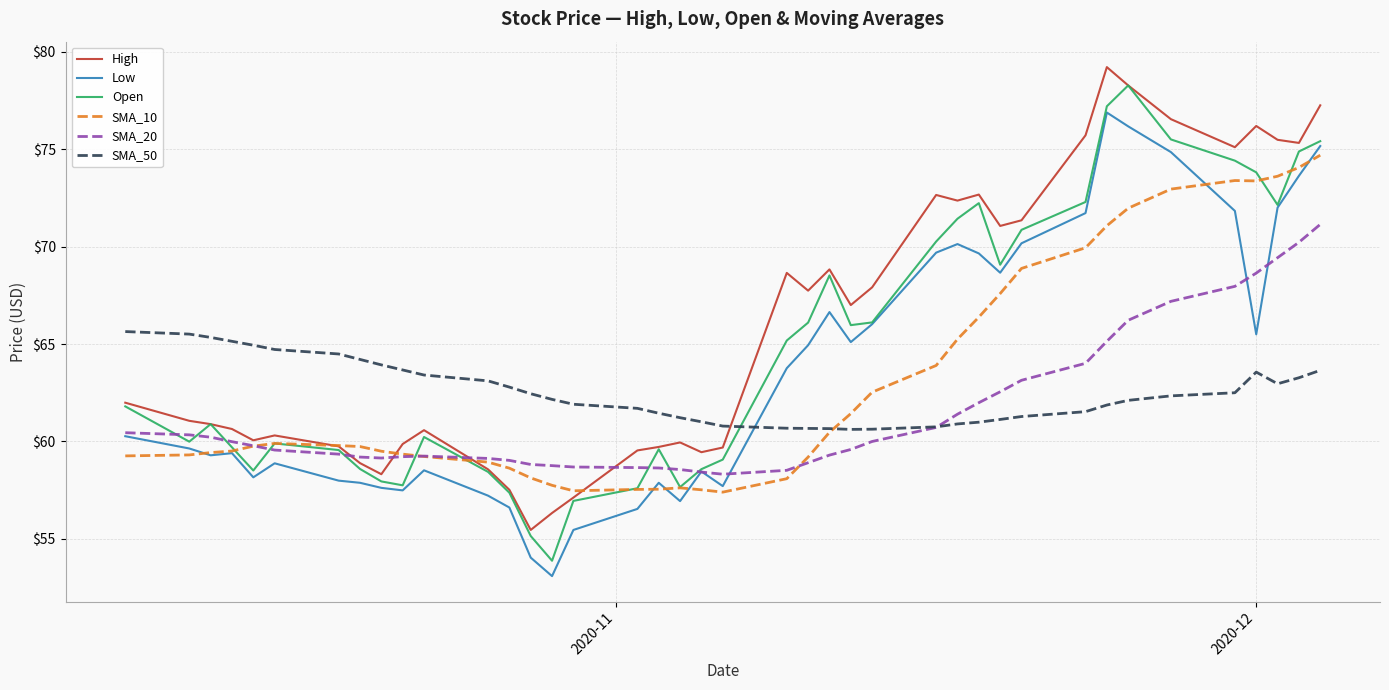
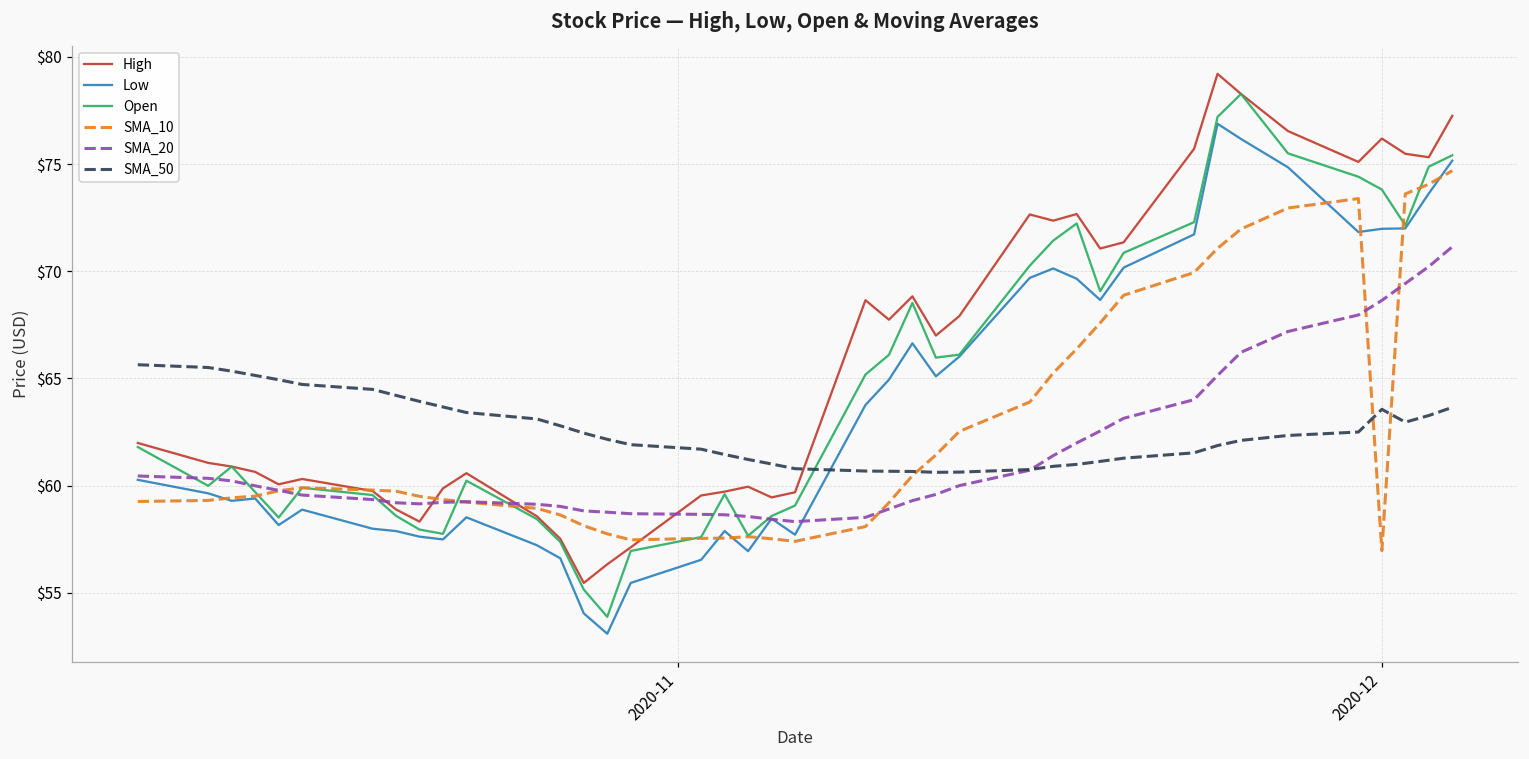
Low, 2020-12: $65.5 -> $72.0
SMA_10, 2020-12: $73.4 -> $57.0
